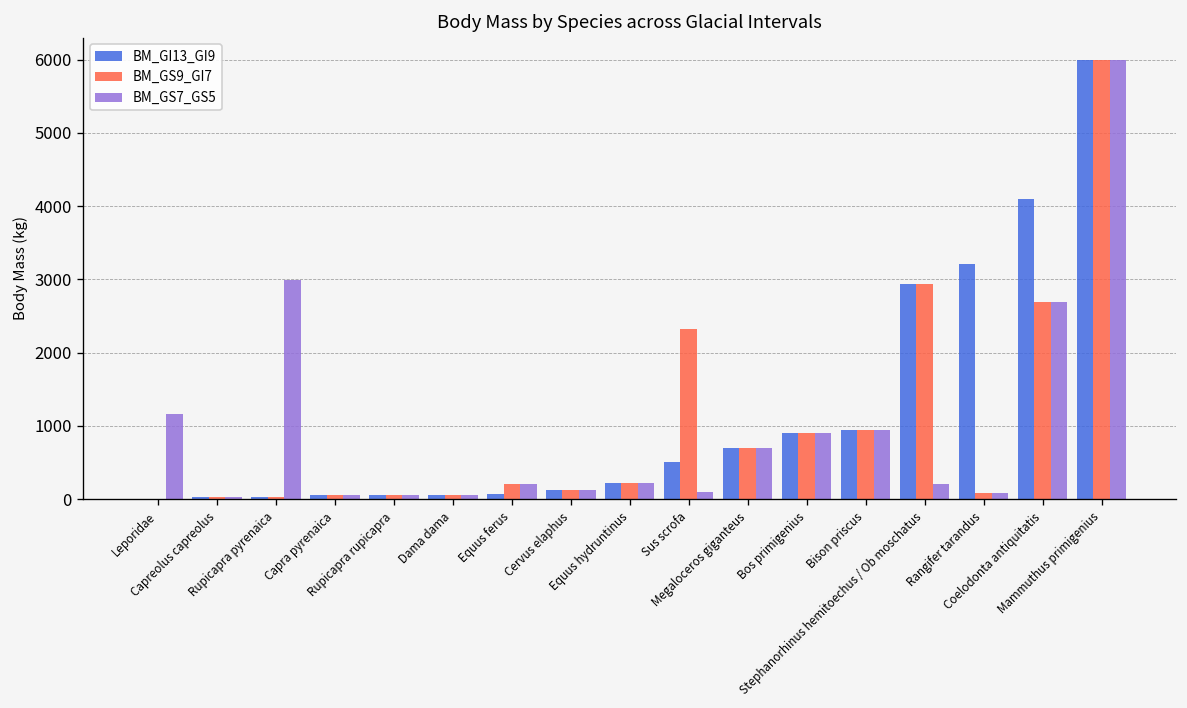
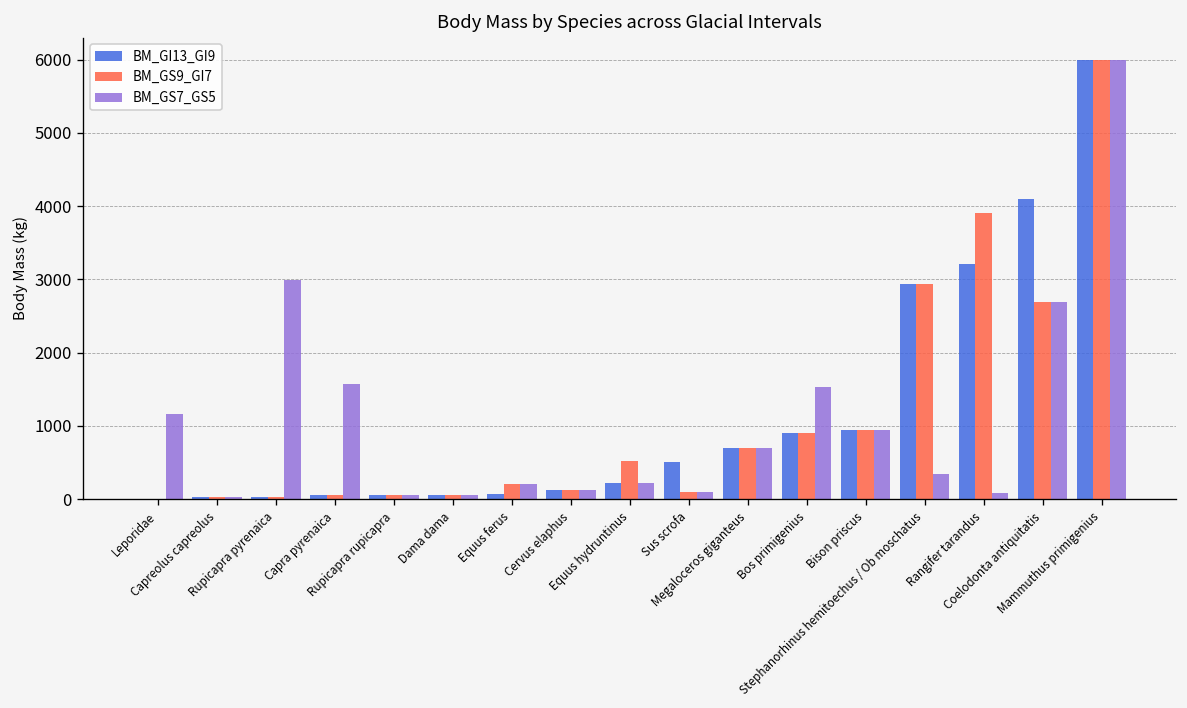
BM_GS7_GS5, Capra pyrenaica: 100 -> 1600
BM_GS9_GI7, Equus hydruntinus: 200 -> 500
BM_GS9_GI7, Sus scrofa: 2300 -> 100
BM_GS7_GS5, Bos primigenius: 900 -> 1500
BM_GS7_GS5, Stephanorhinus hemitoechus / Ob moschatus: 200 -> 300
BM_GS9_GI7, Rangifer tarandus: 100 -> 3900
